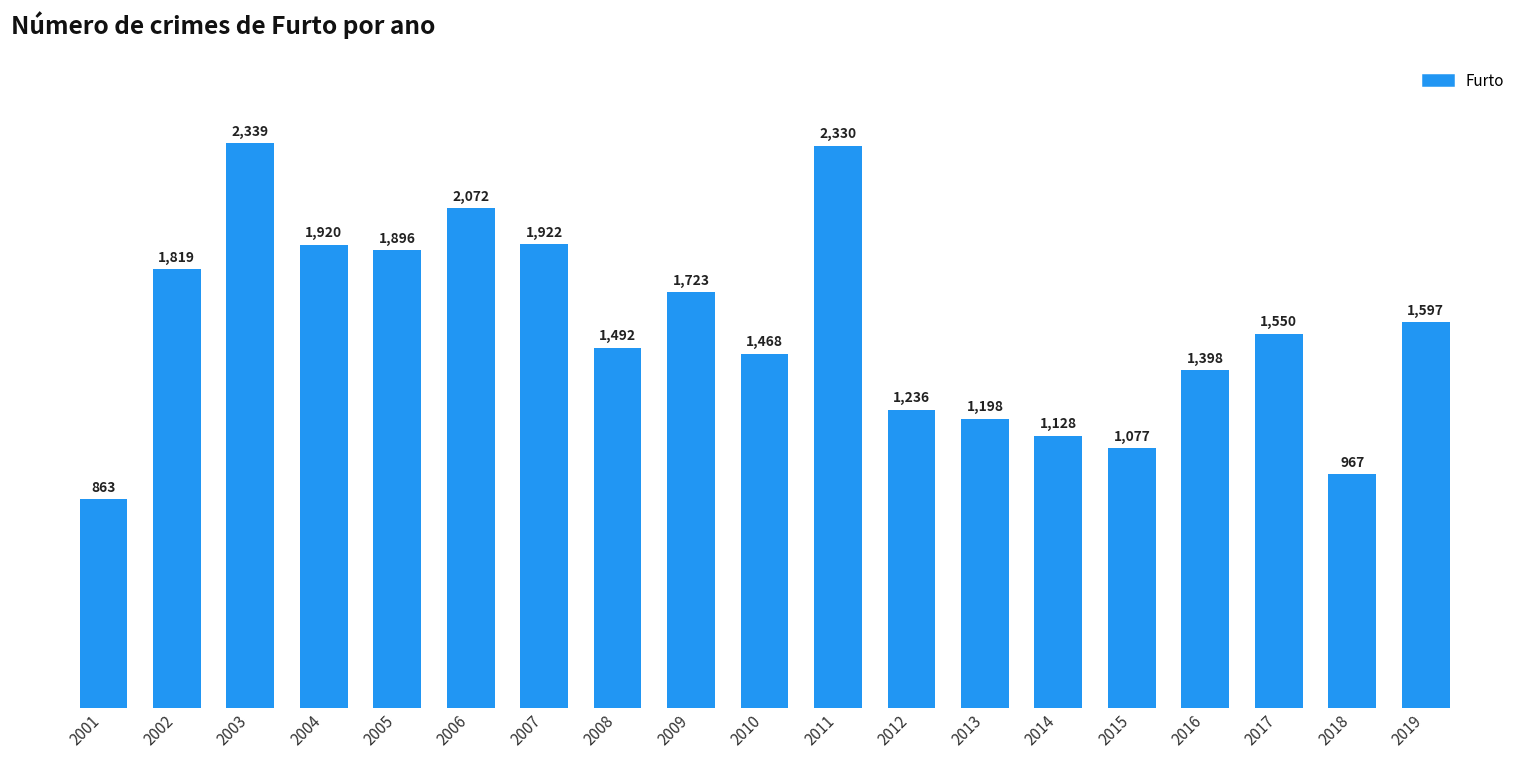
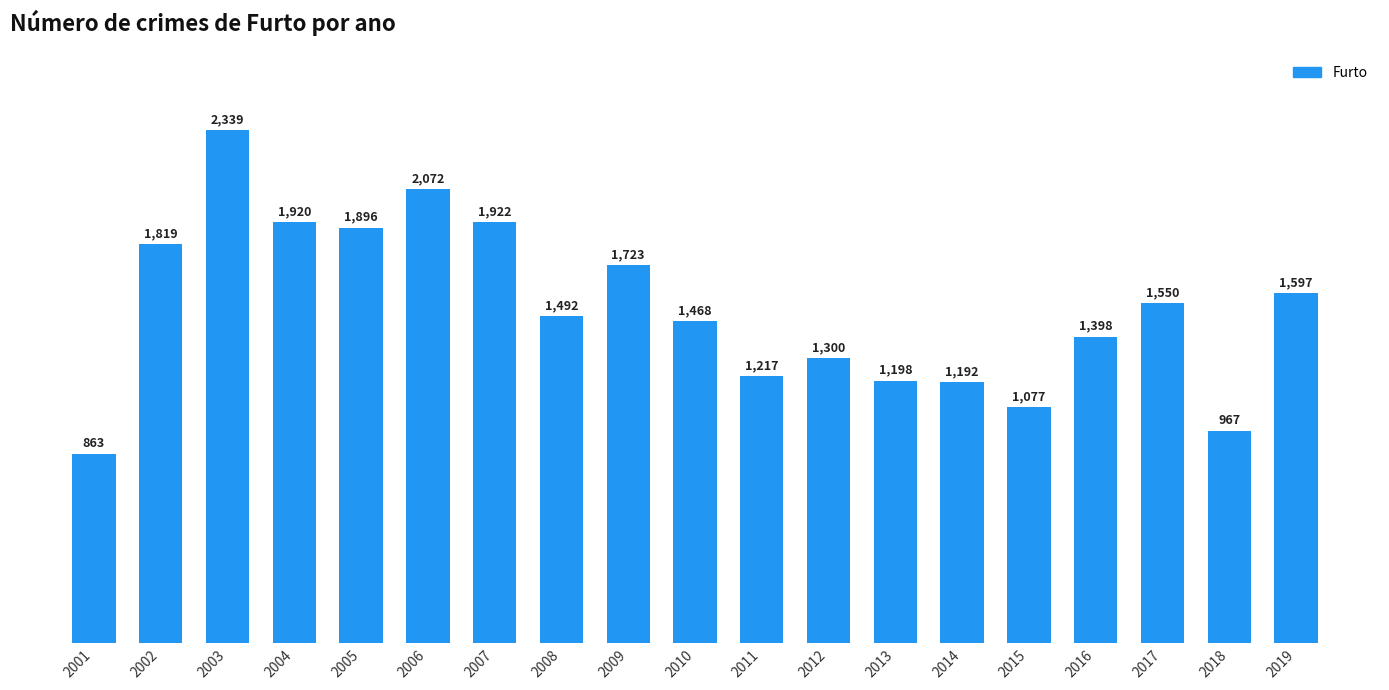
2011: 2,330 -> 1,217
2012: 1,236 -> 1,300
2014: 1,128 -> 1,192
